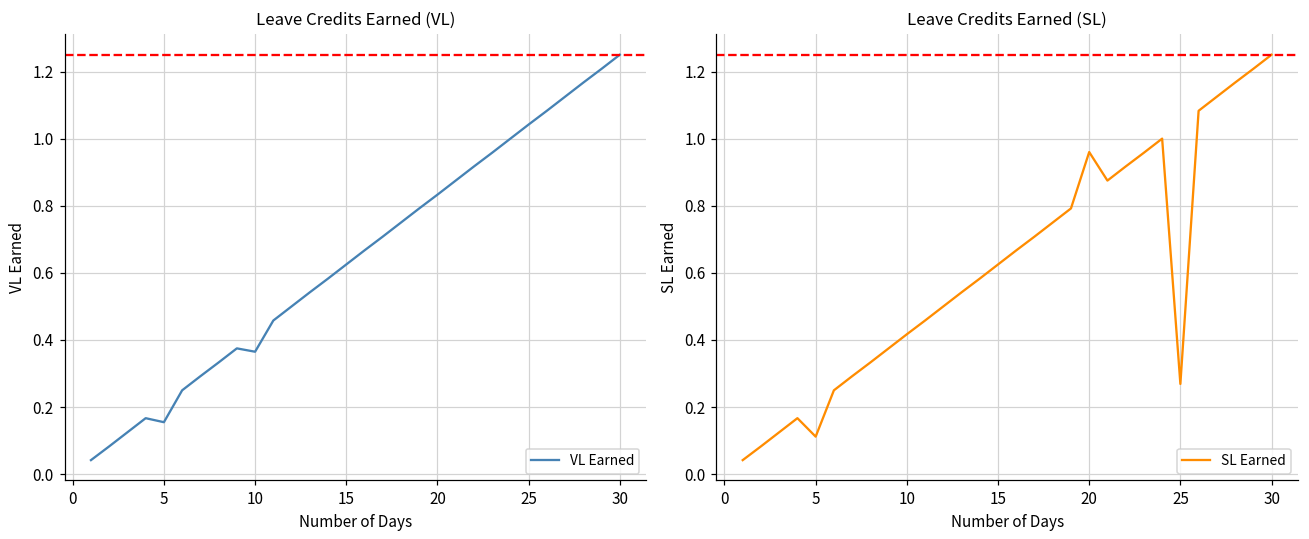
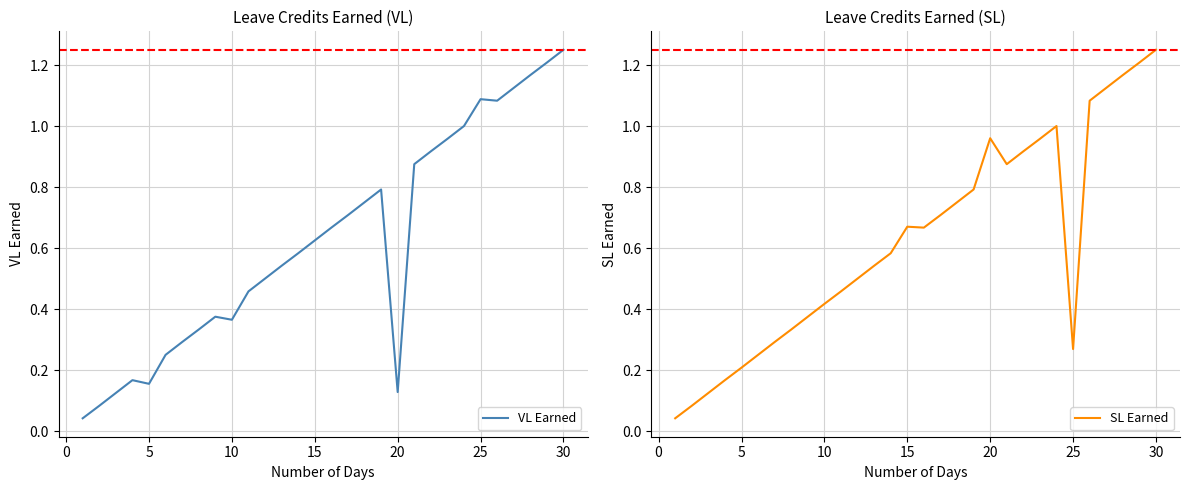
Leave Credits Earned (VL), 20: 0.83 -> 0.13
Leave Credits Earned (VL), 25: 1.04 -> 1.09
Leave Credits Earned (SL), 5: 0.11 -> 0.21
Leave Credits Earned (SL), 15: 0.63 -> 0.67
